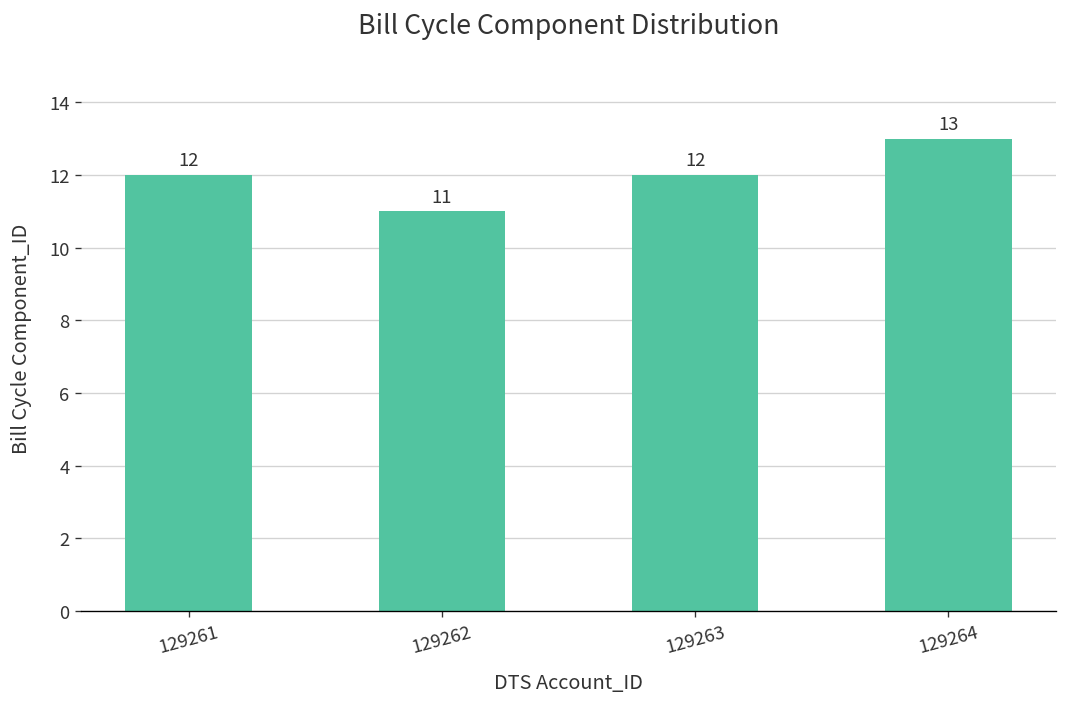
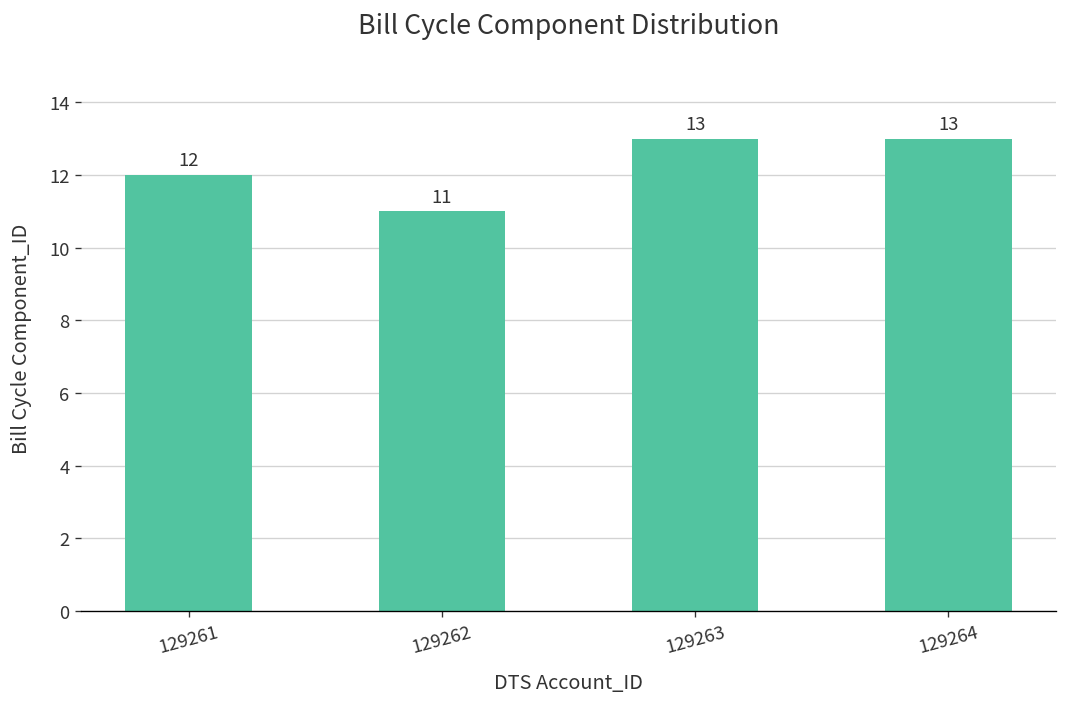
129263: 12 -> 13
